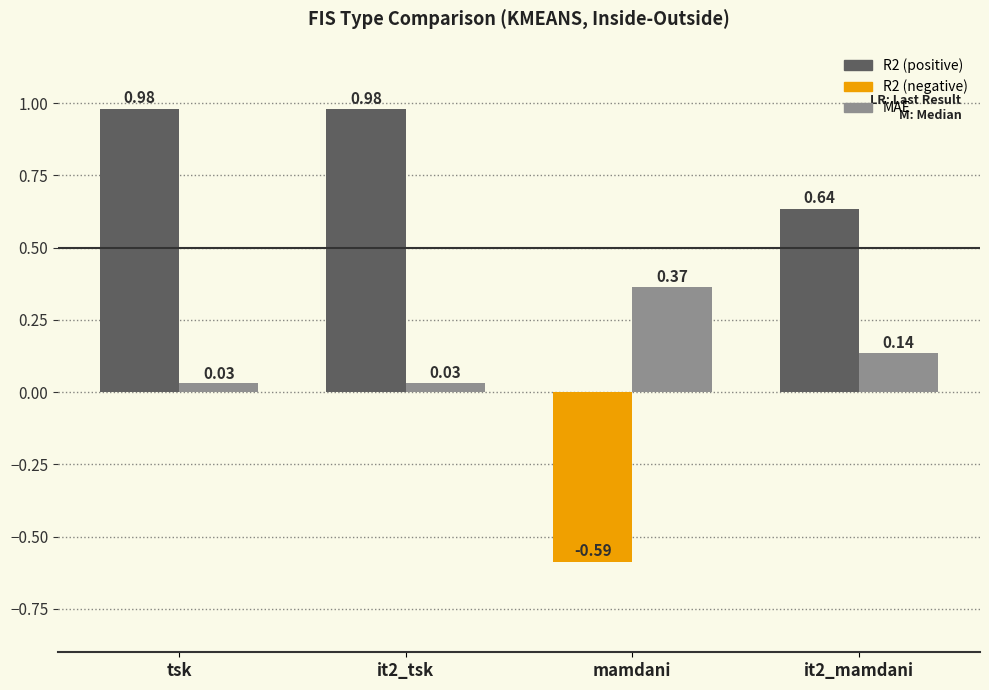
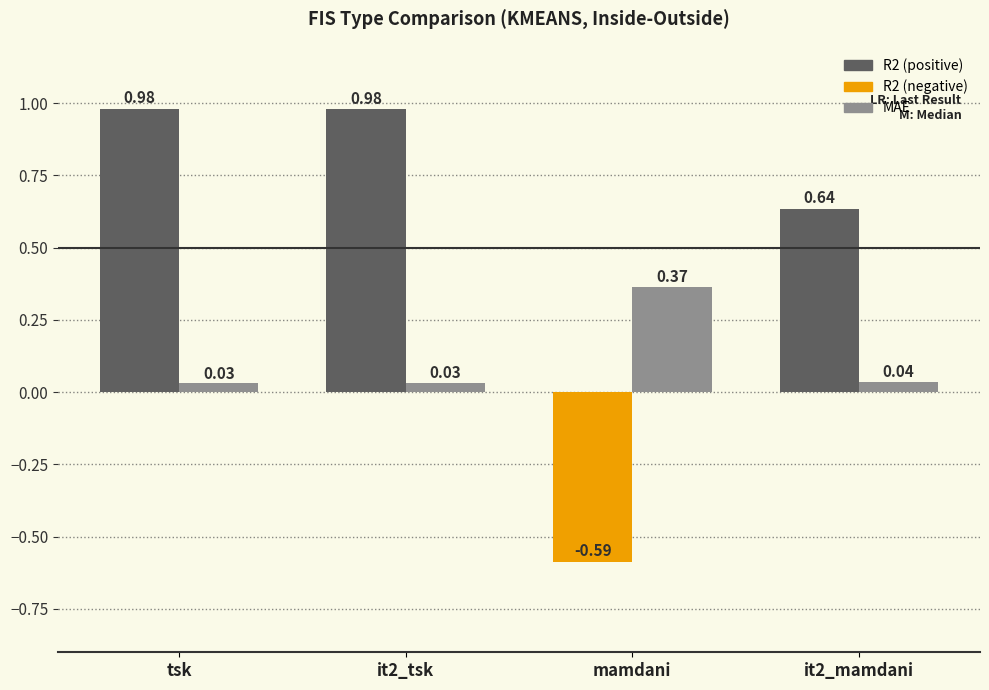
MAE, it2_mamdani: 0.14 -> 0.04
